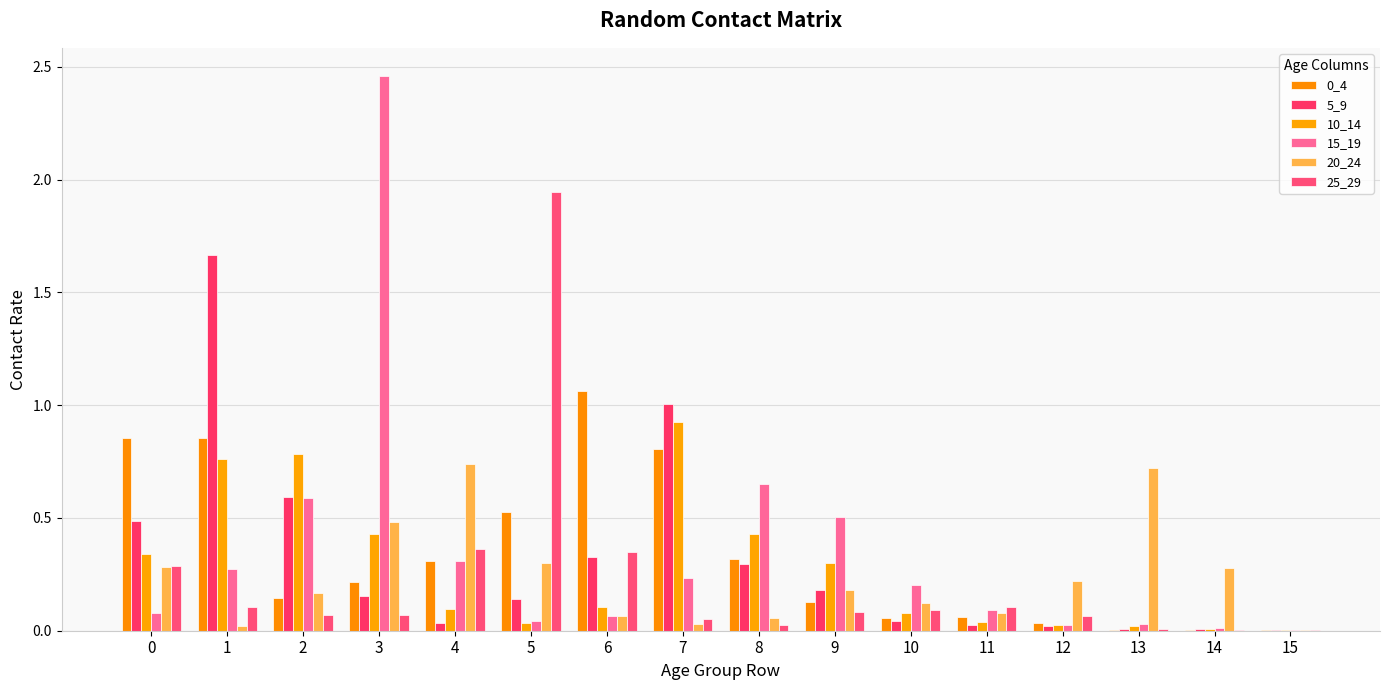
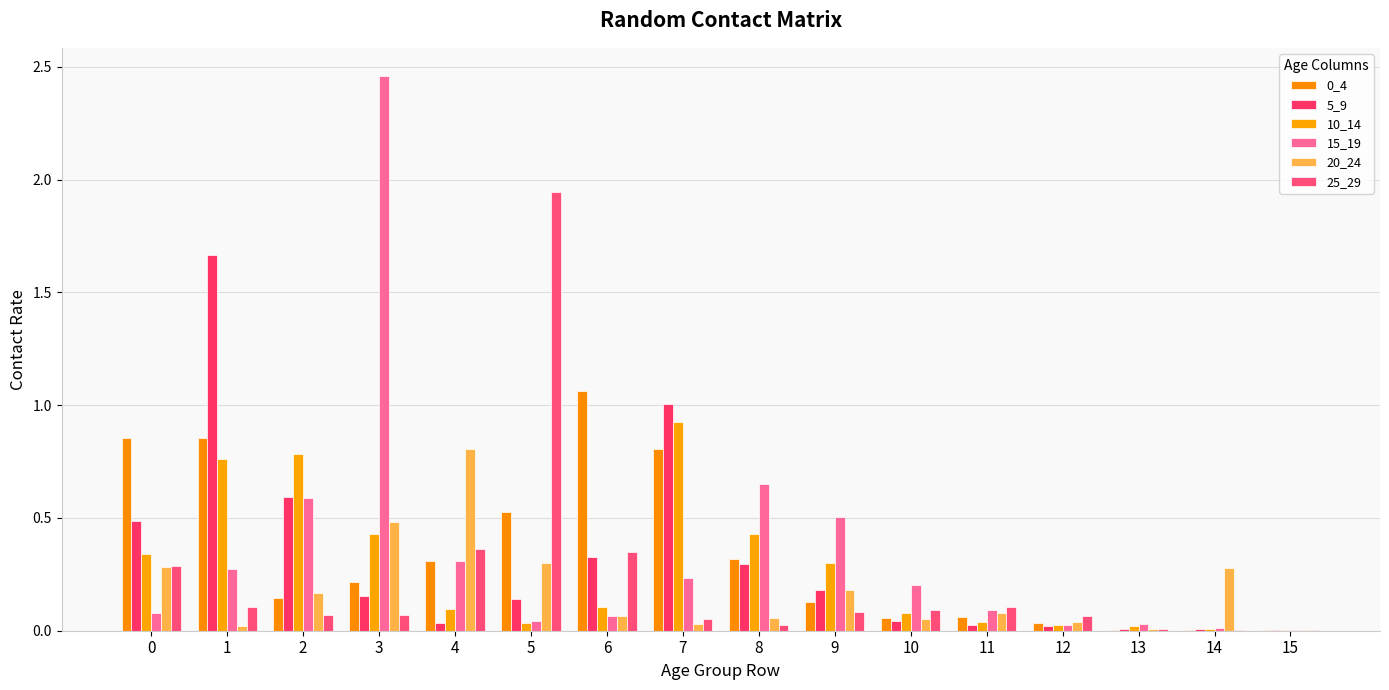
20_24, 4: 0.74 -> 0.81
20_24, 10: 0.12 -> 0.05
20_24, 12: 0.22 -> 0.04
20_24, 13: 0.72 -> 0.01
